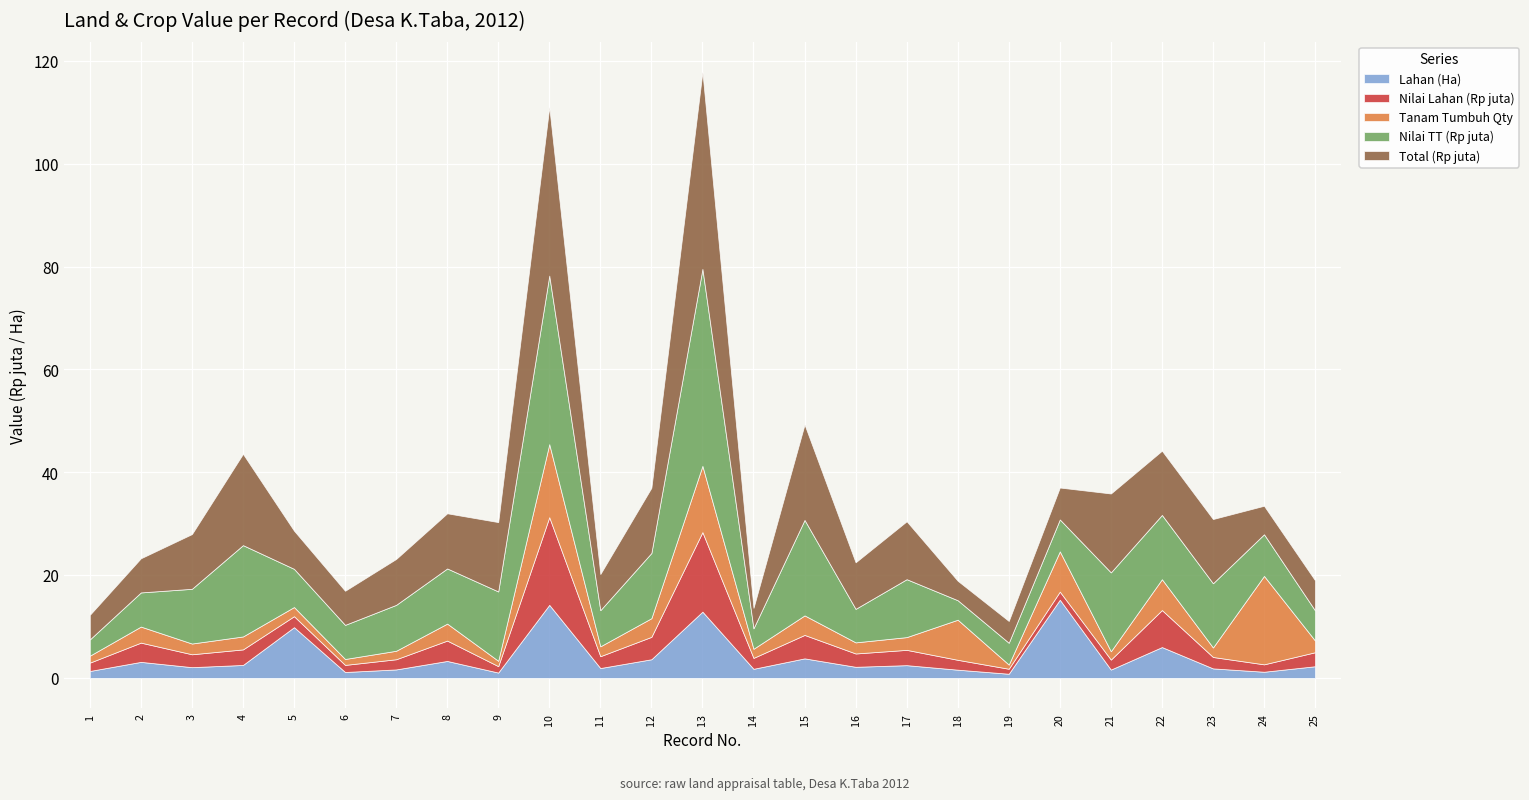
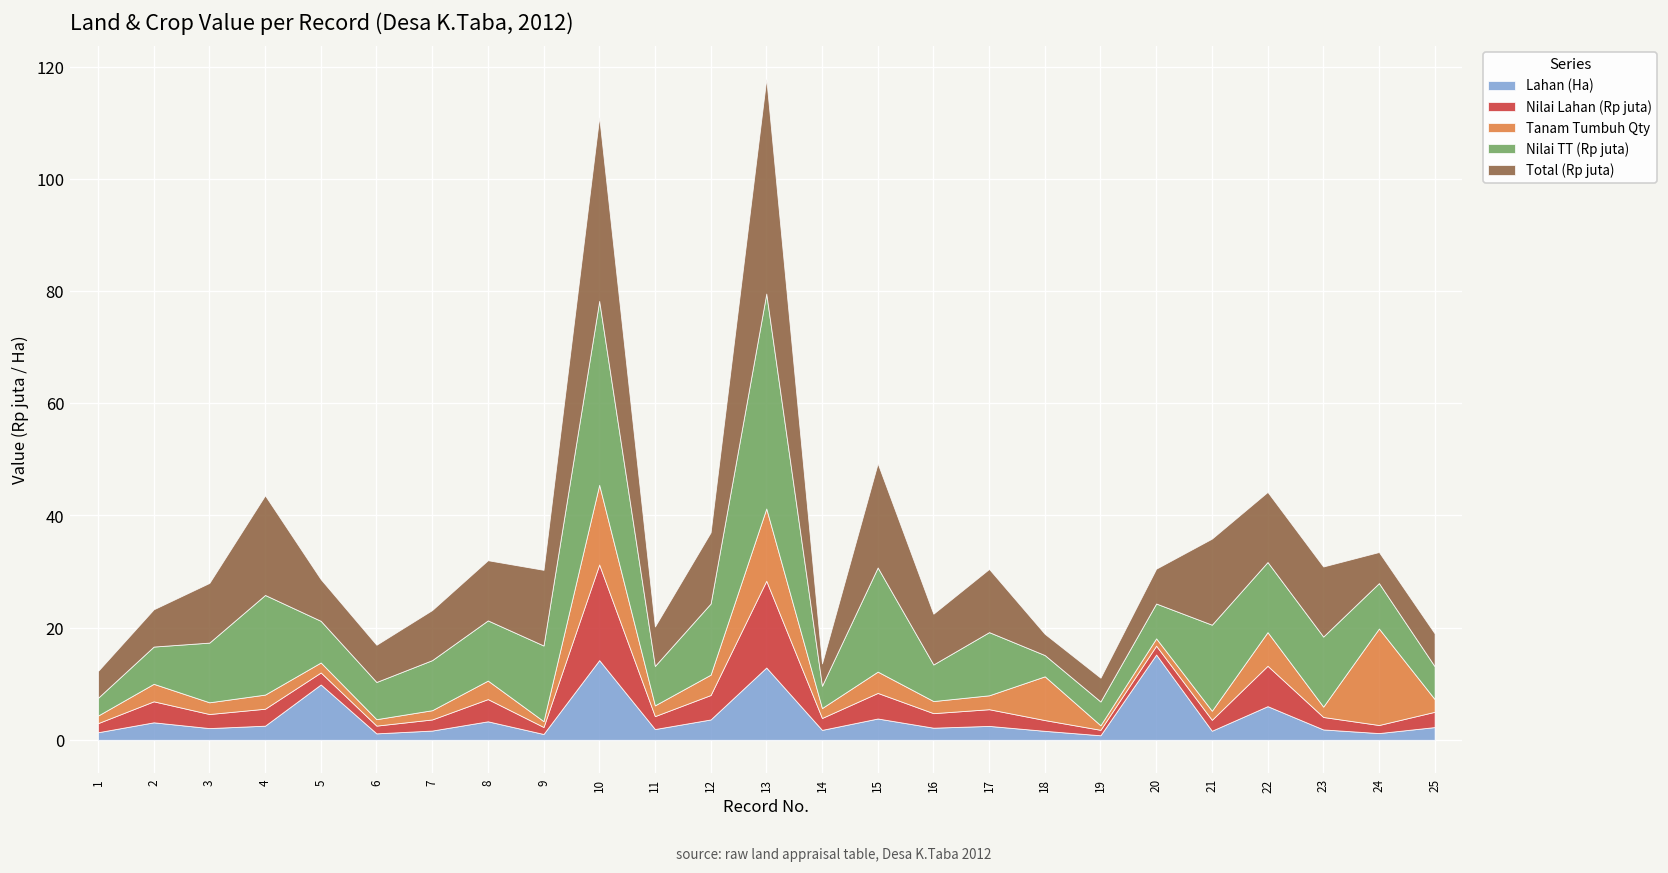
Tanam Tumbuh Qty, 20: 8 -> 1
